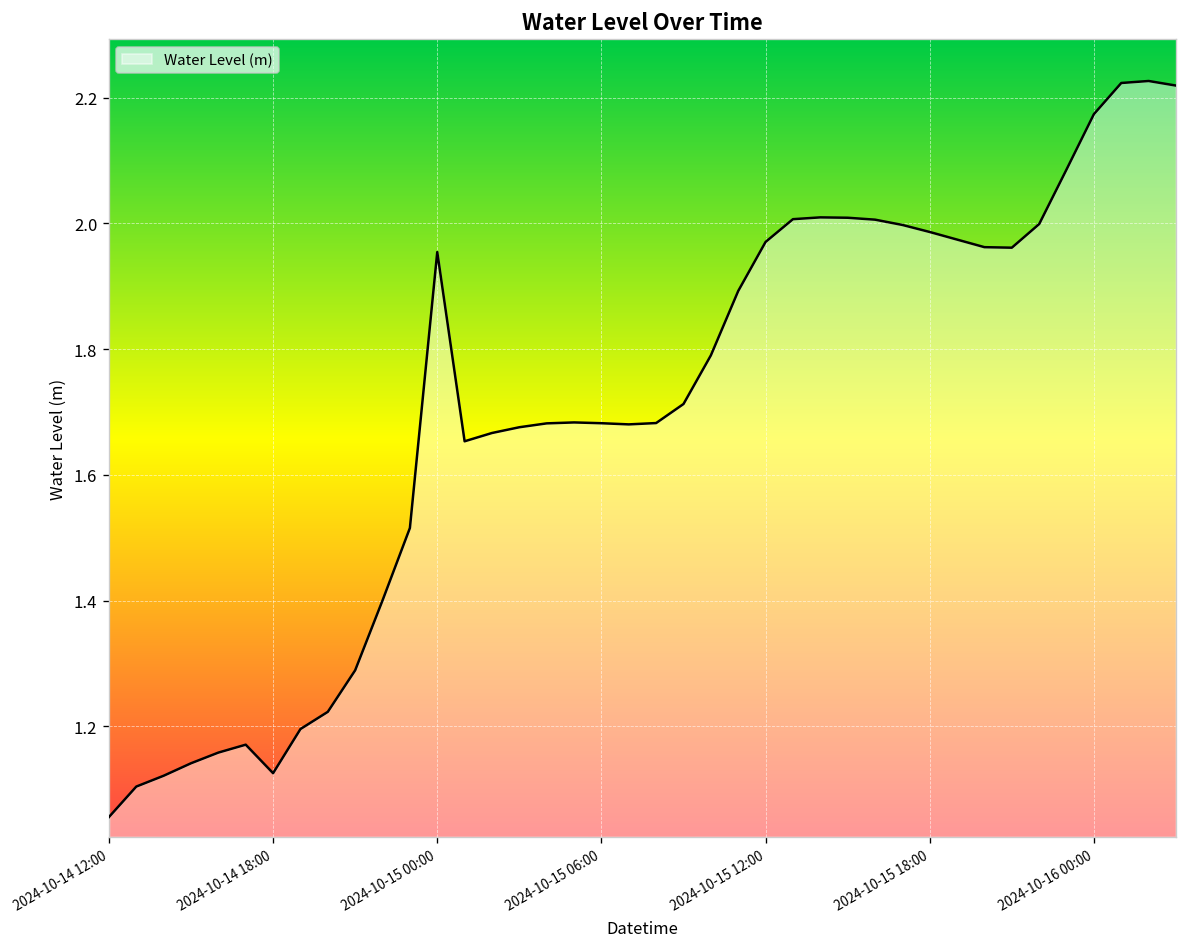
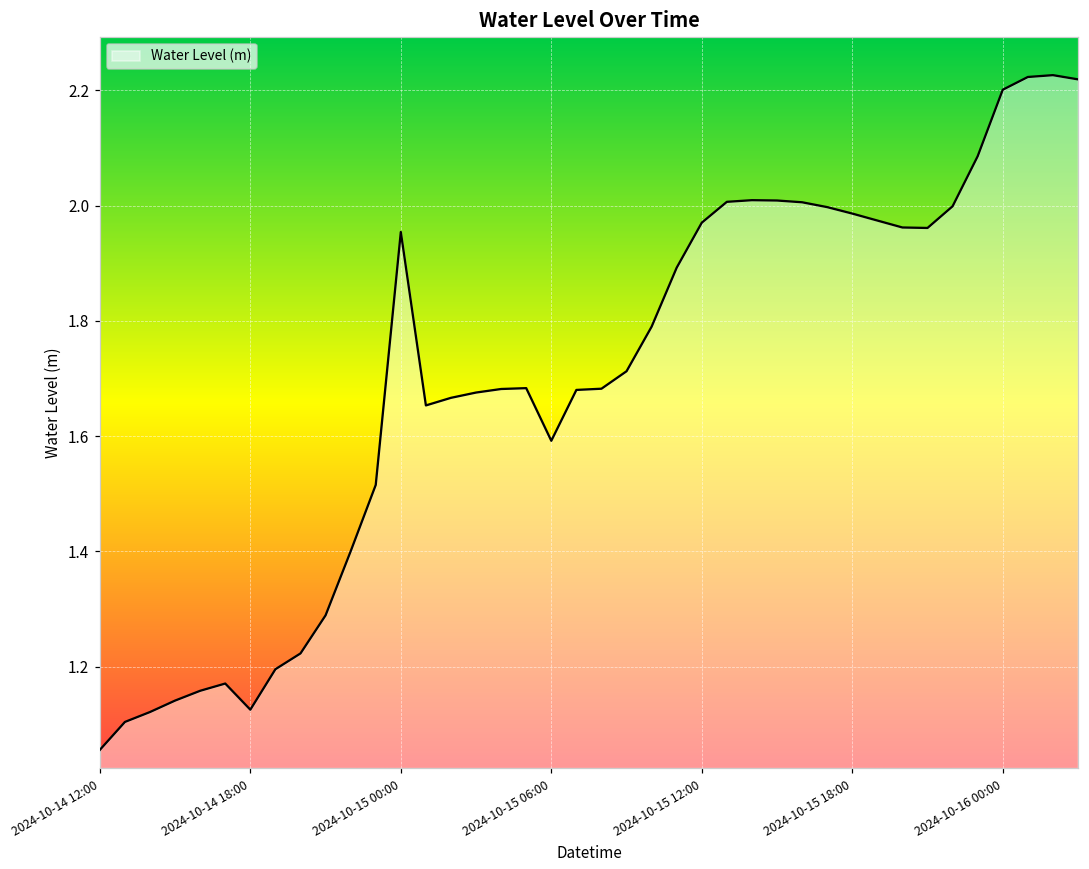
2024-10-15 06:00: 1.68 -> 1.59
2024-10-16 00:00: 2.17 -> 2.20
